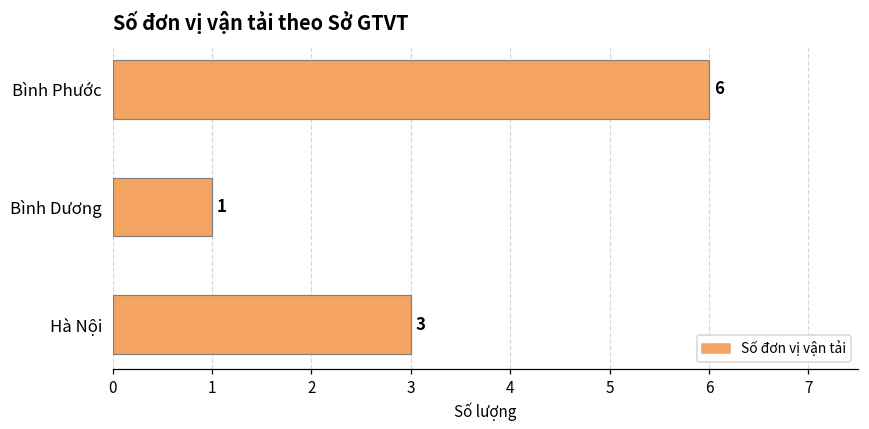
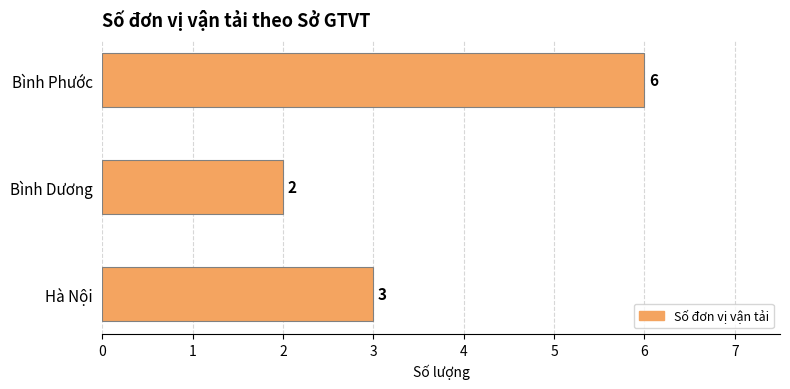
Bình Dương: 1 -> 2
